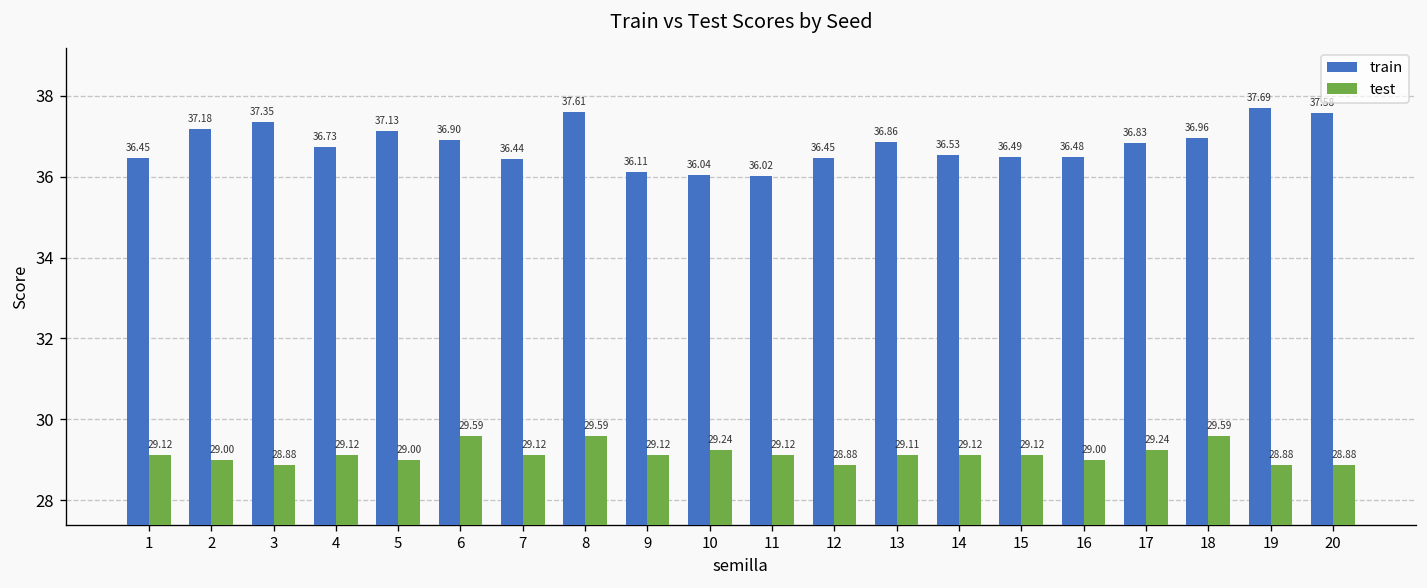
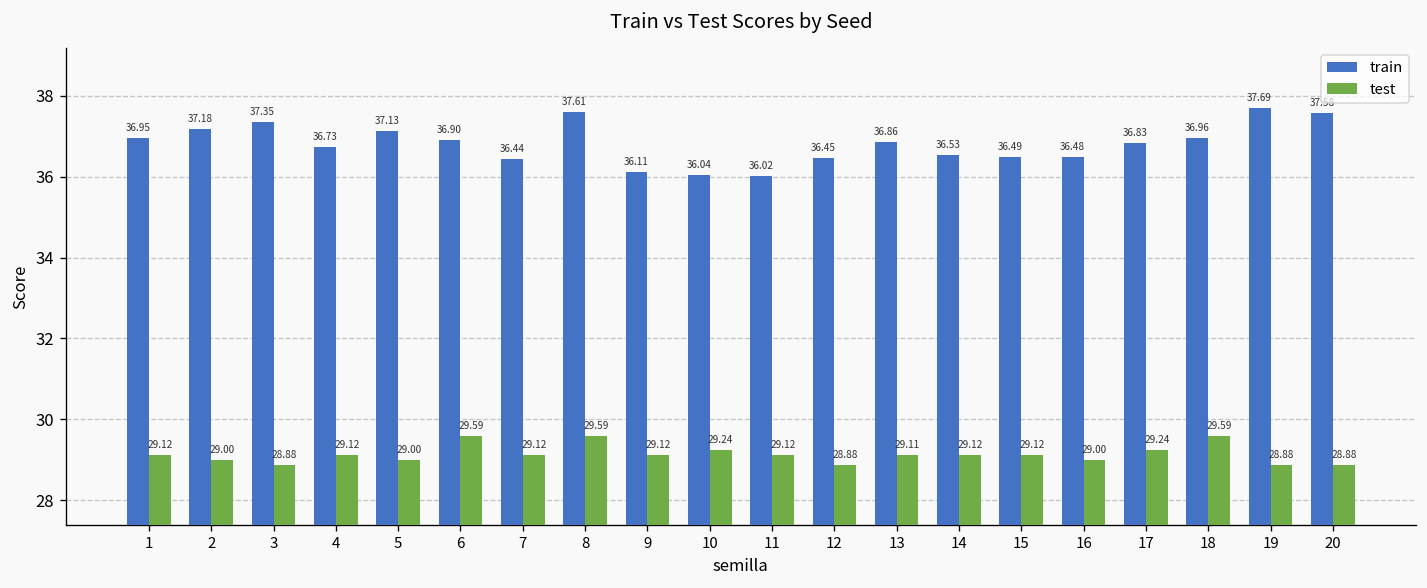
train, 1: 36.45 -> 36.95
